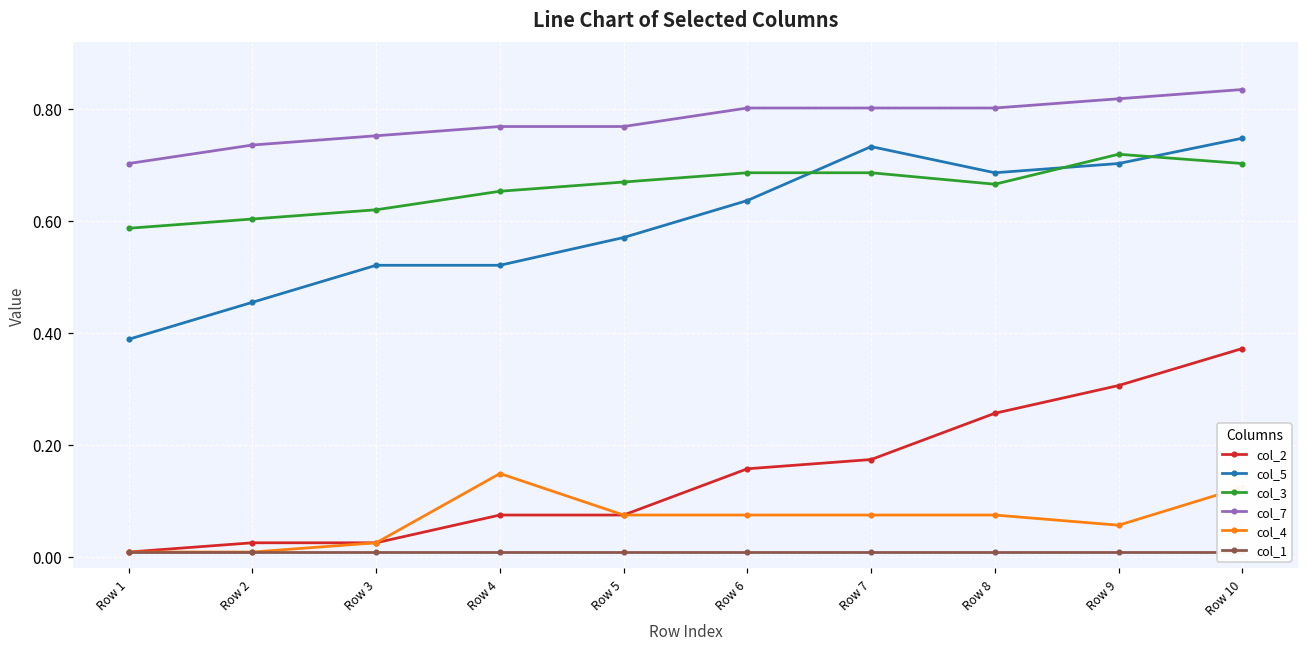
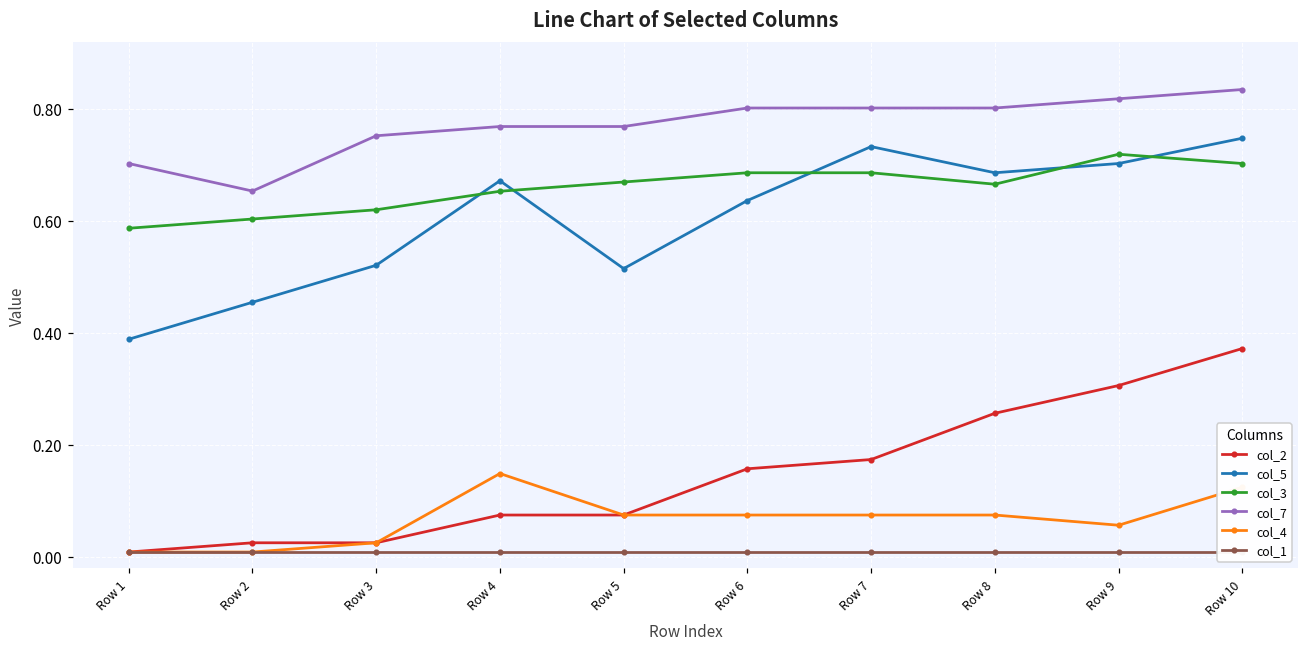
col_7, Row 2: 0.74 -> 0.65
col_5, Row 4: 0.52 -> 0.67
col_5, Row 5: 0.57 -> 0.51
